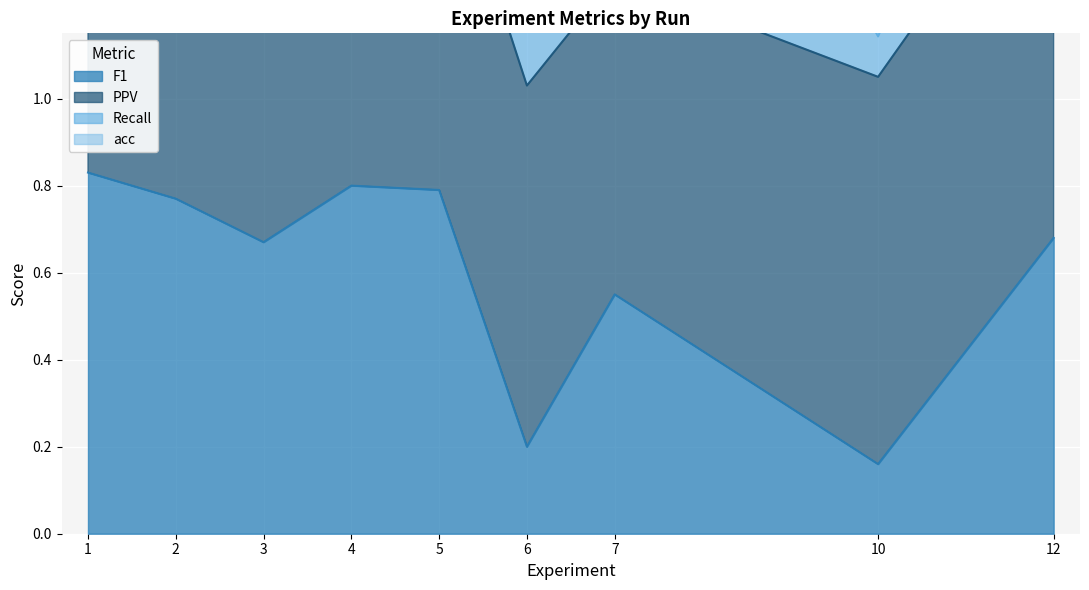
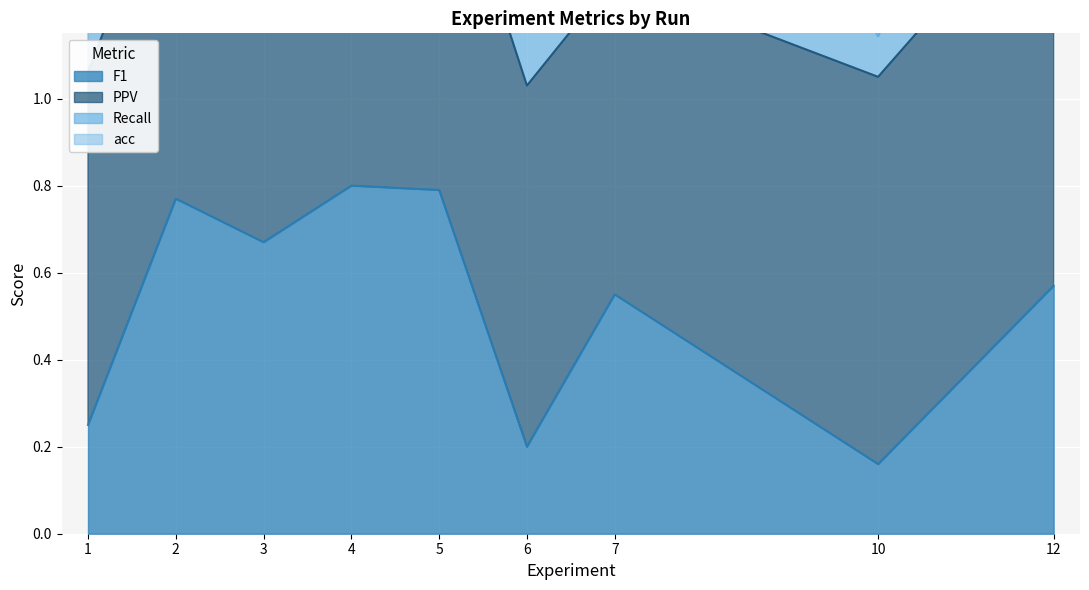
F1, 1: 0.83 -> 0.25
F1, 12: 0.68 -> 0.57
